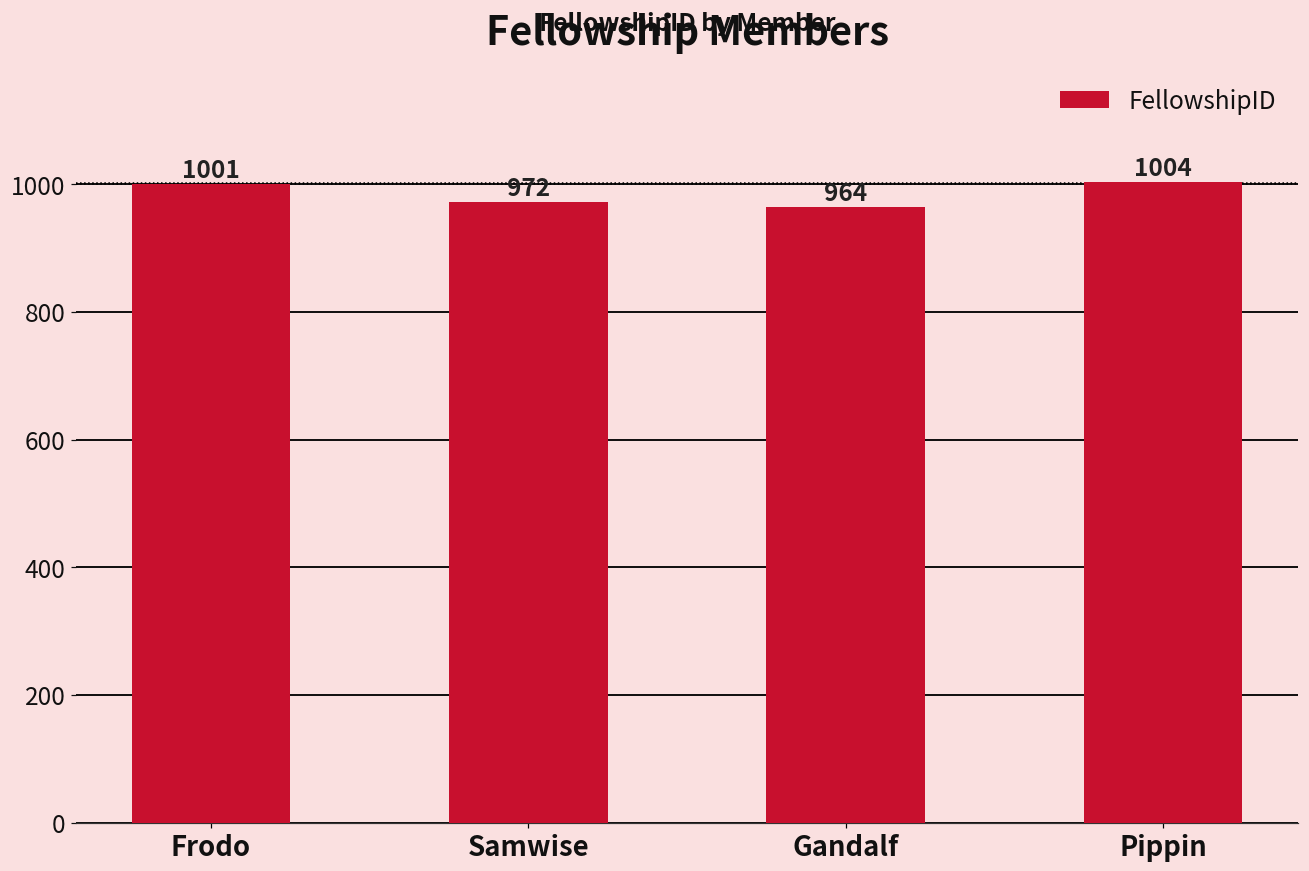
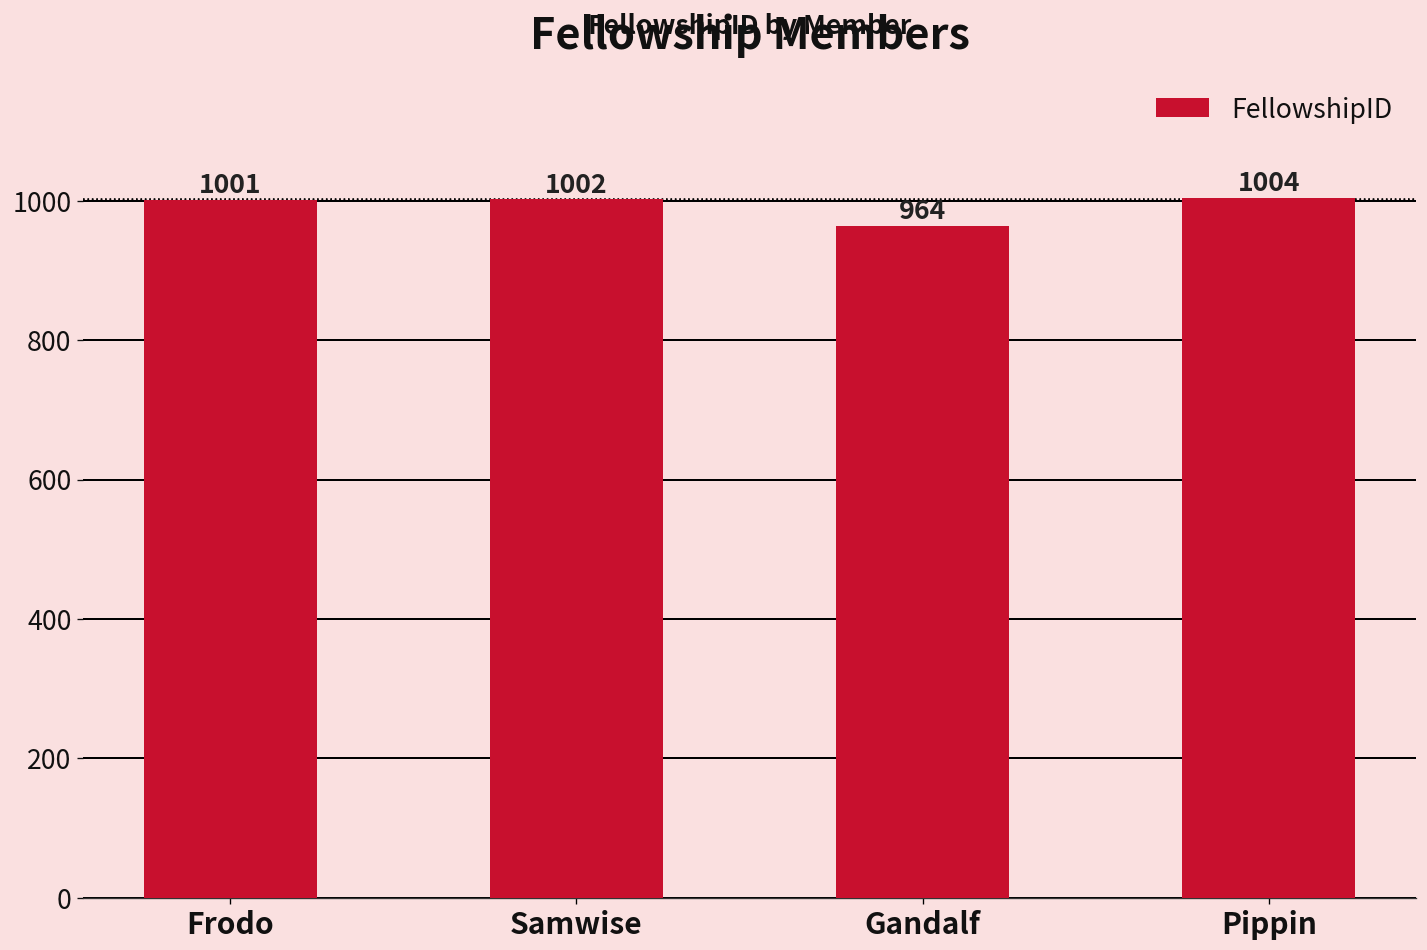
Samwise: 972 -> 1002
